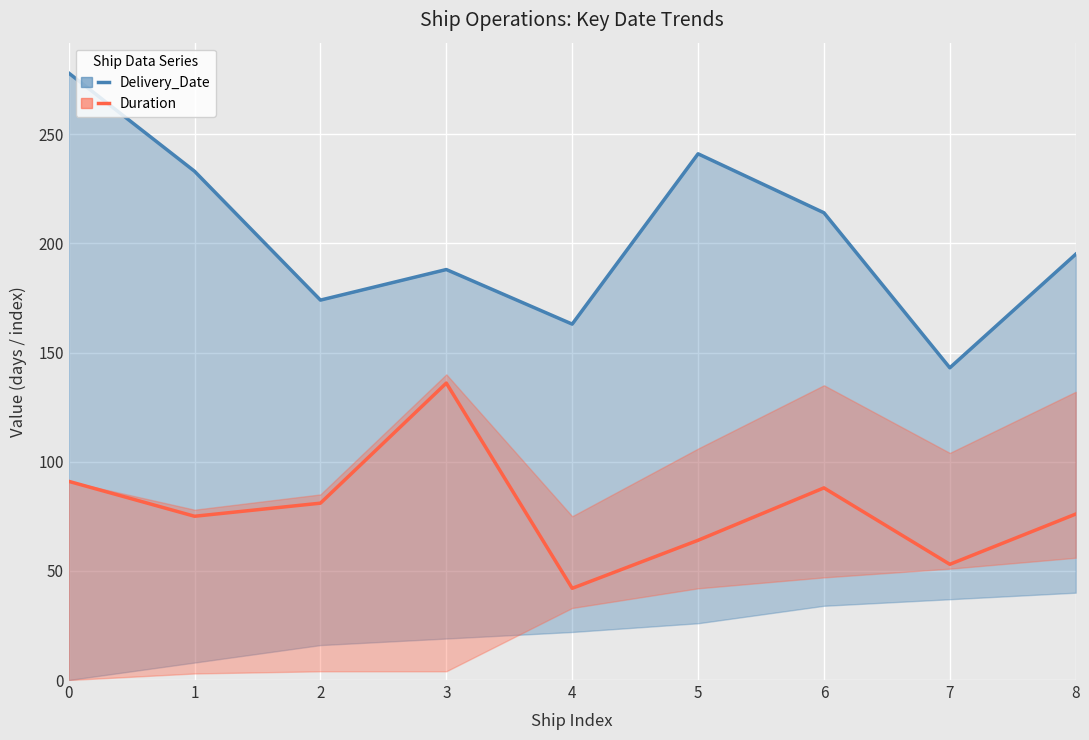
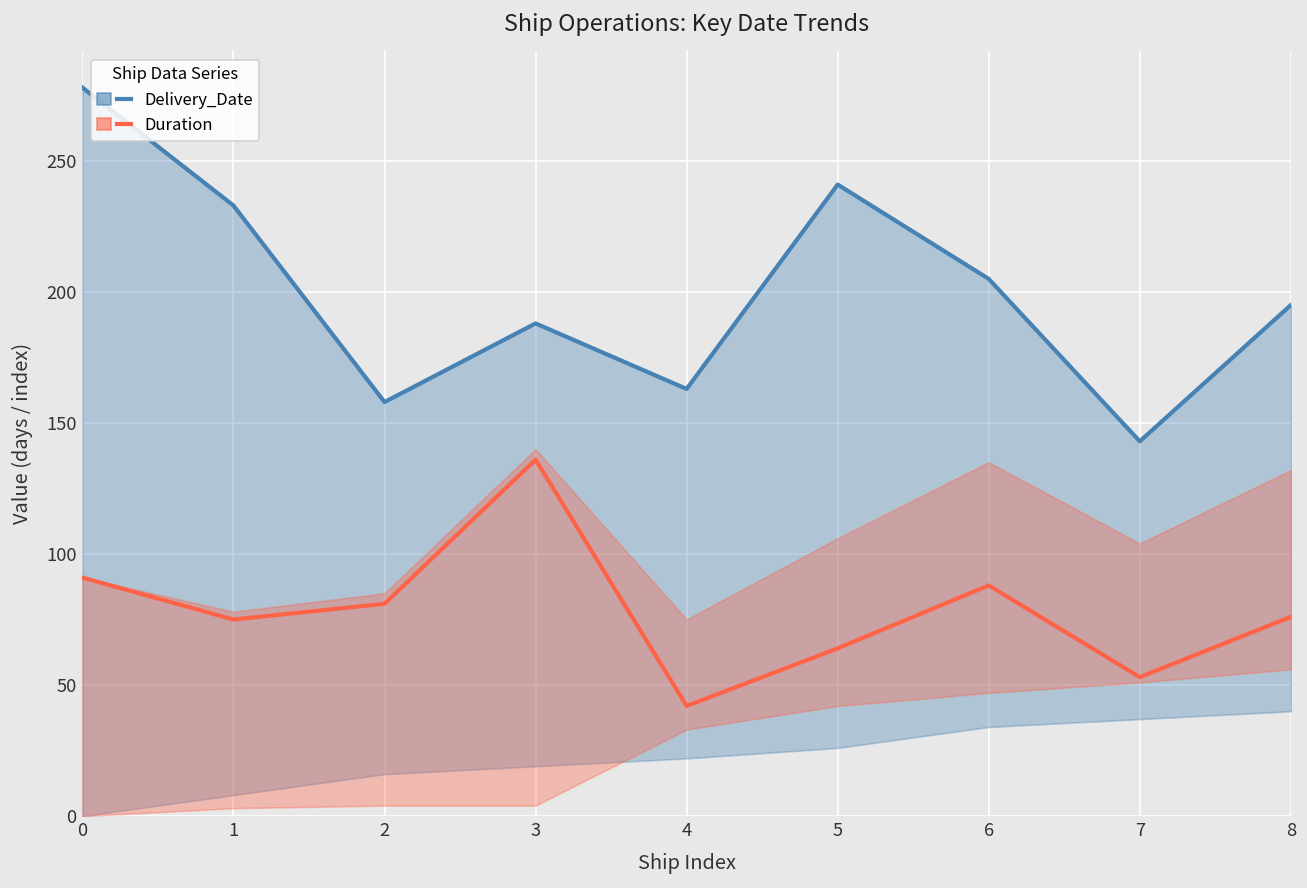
Delivery_Date, 2: 174 -> 158
Delivery_Date, 6: 214 -> 205
